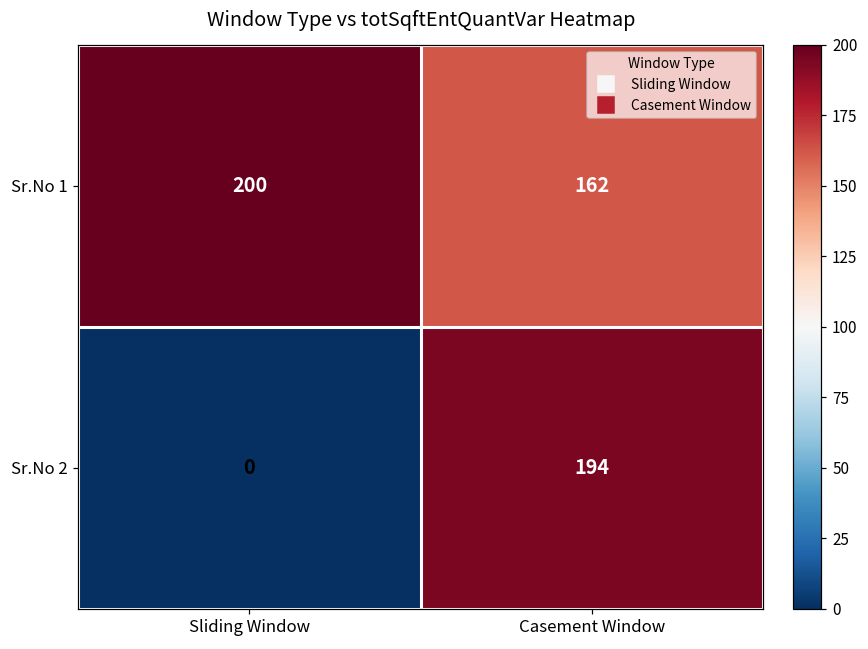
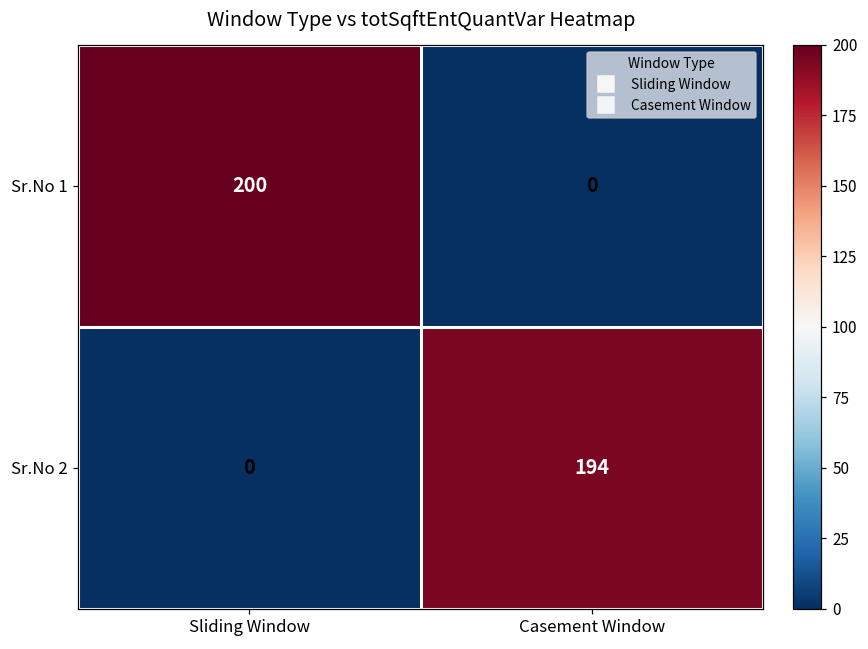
Sr.No 1, Casement Window: 162 -> 0
